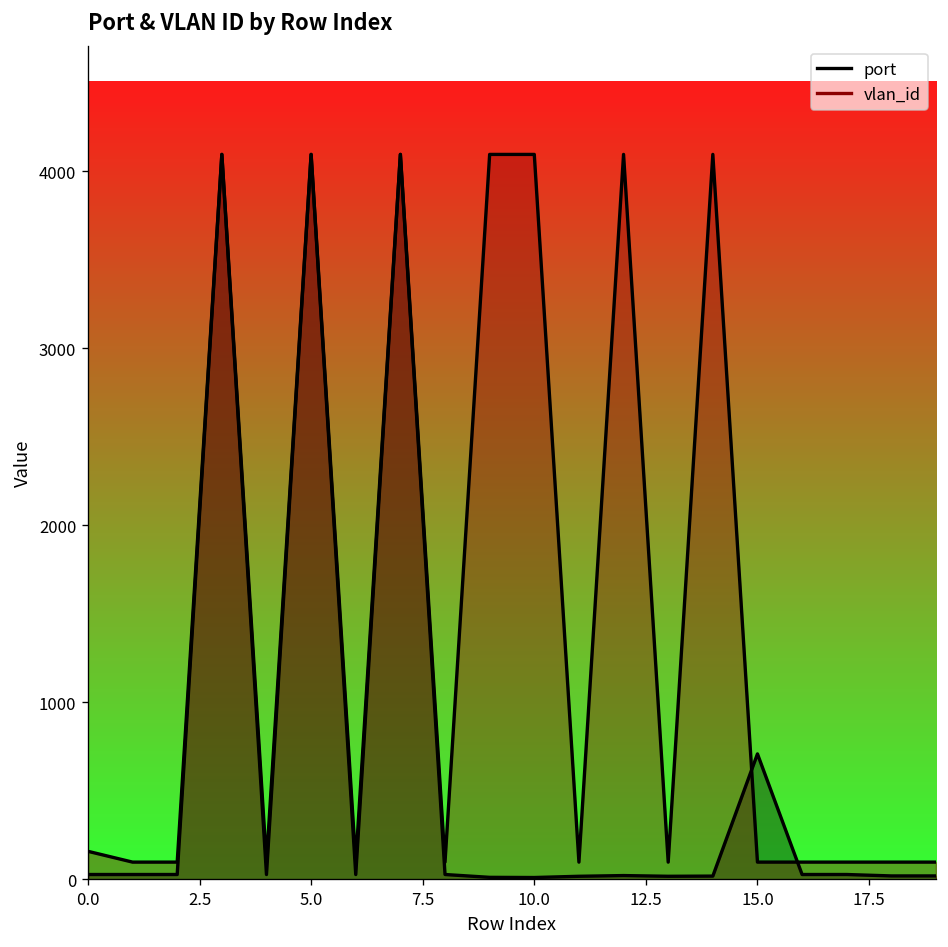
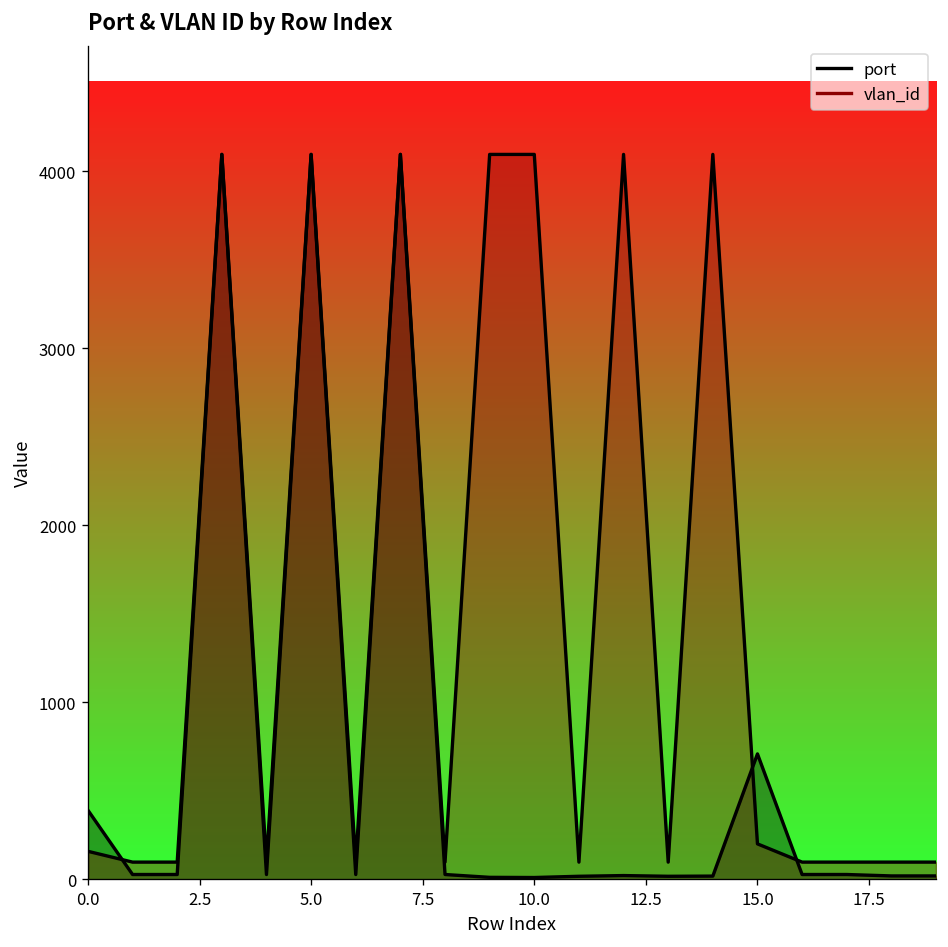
port, 0.0: 30 -> 390
vlan_id, 15.0: 100 -> 200
